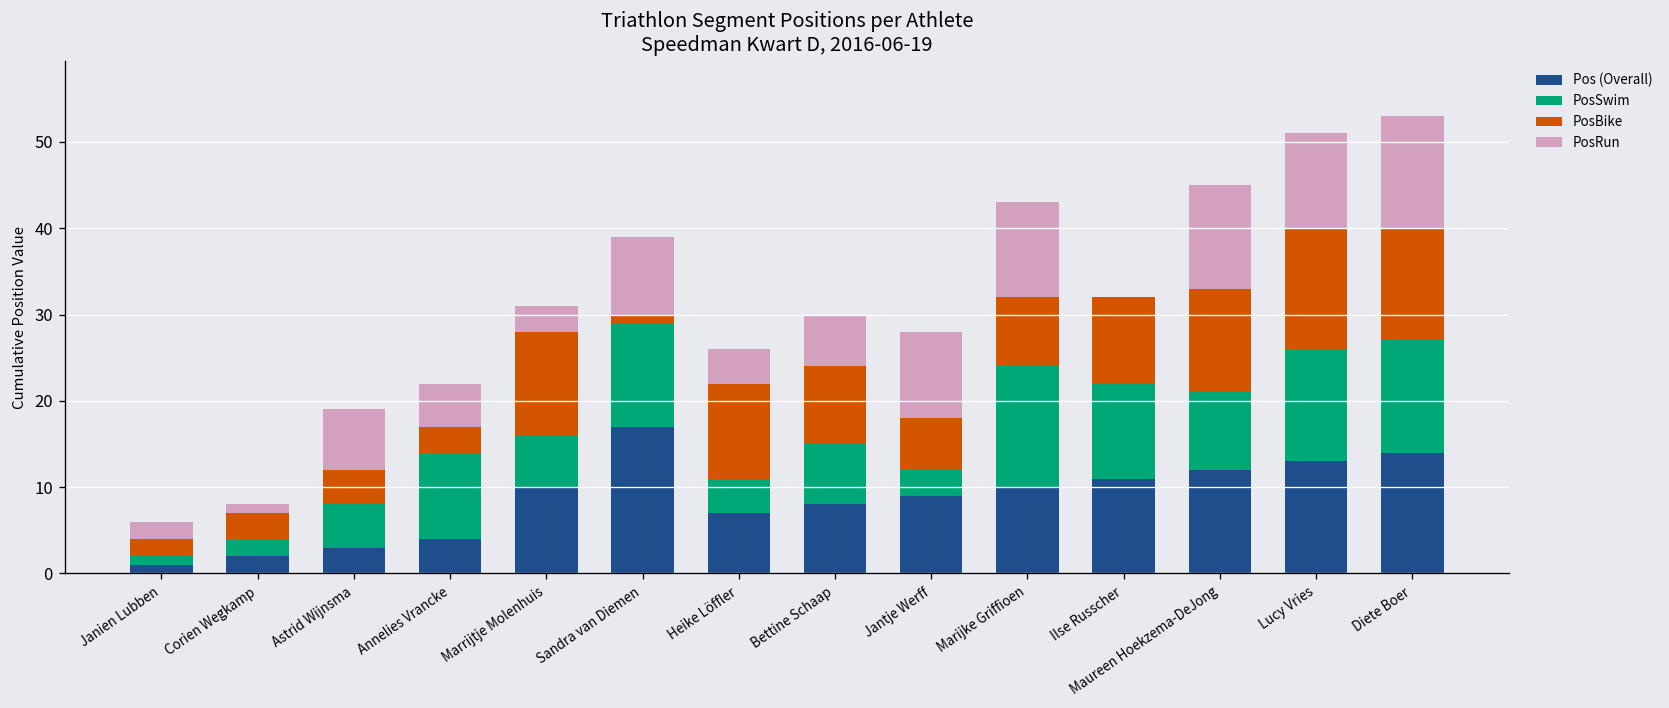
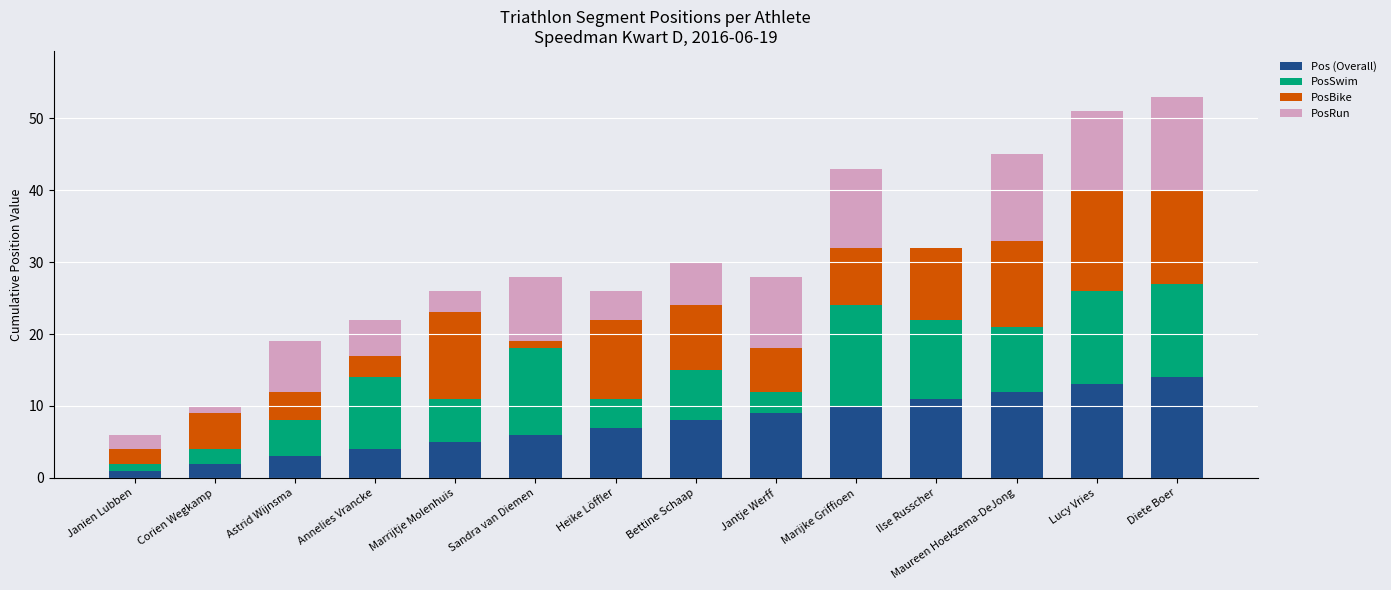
PosBike, Corien Wegkamp: 3 -> 5
Pos (Overall), Marrijtje Molenhuis: 10 -> 5
Pos (Overall), Sandra van Diemen: 17 -> 6
